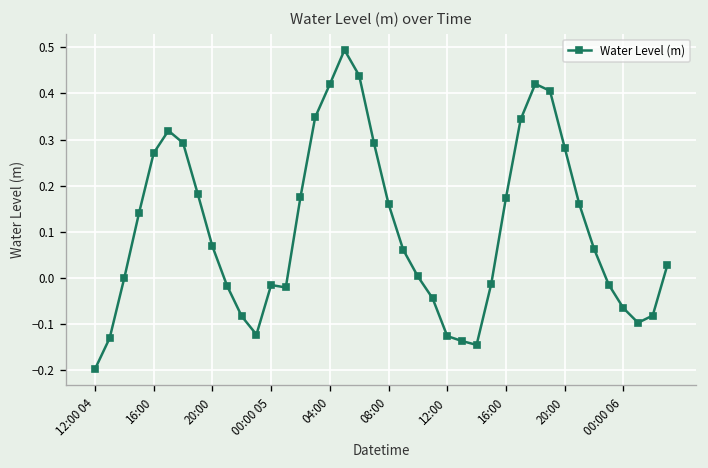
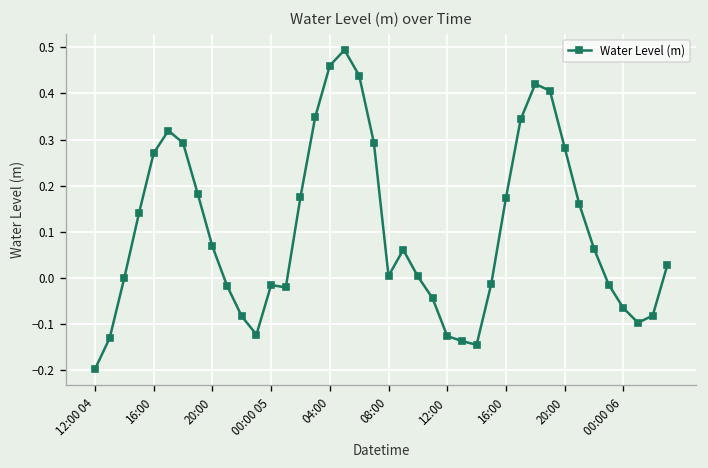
04:00: 0.42 -> 0.46
08:00: 0.16 -> 0.00
